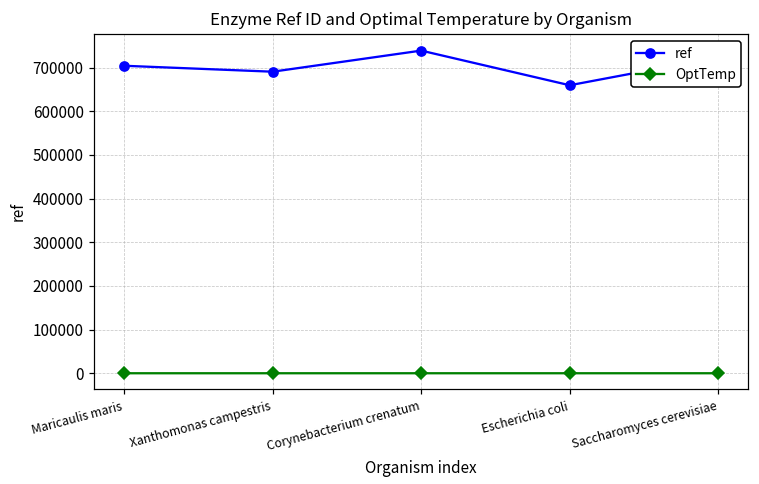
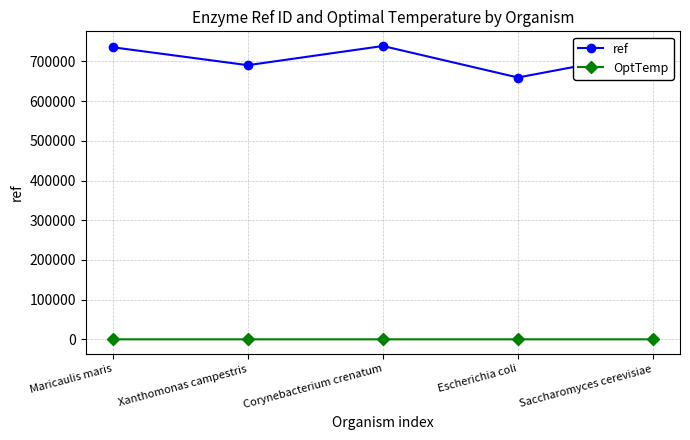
ref, Maricaulis maris: 700000 -> 740000
